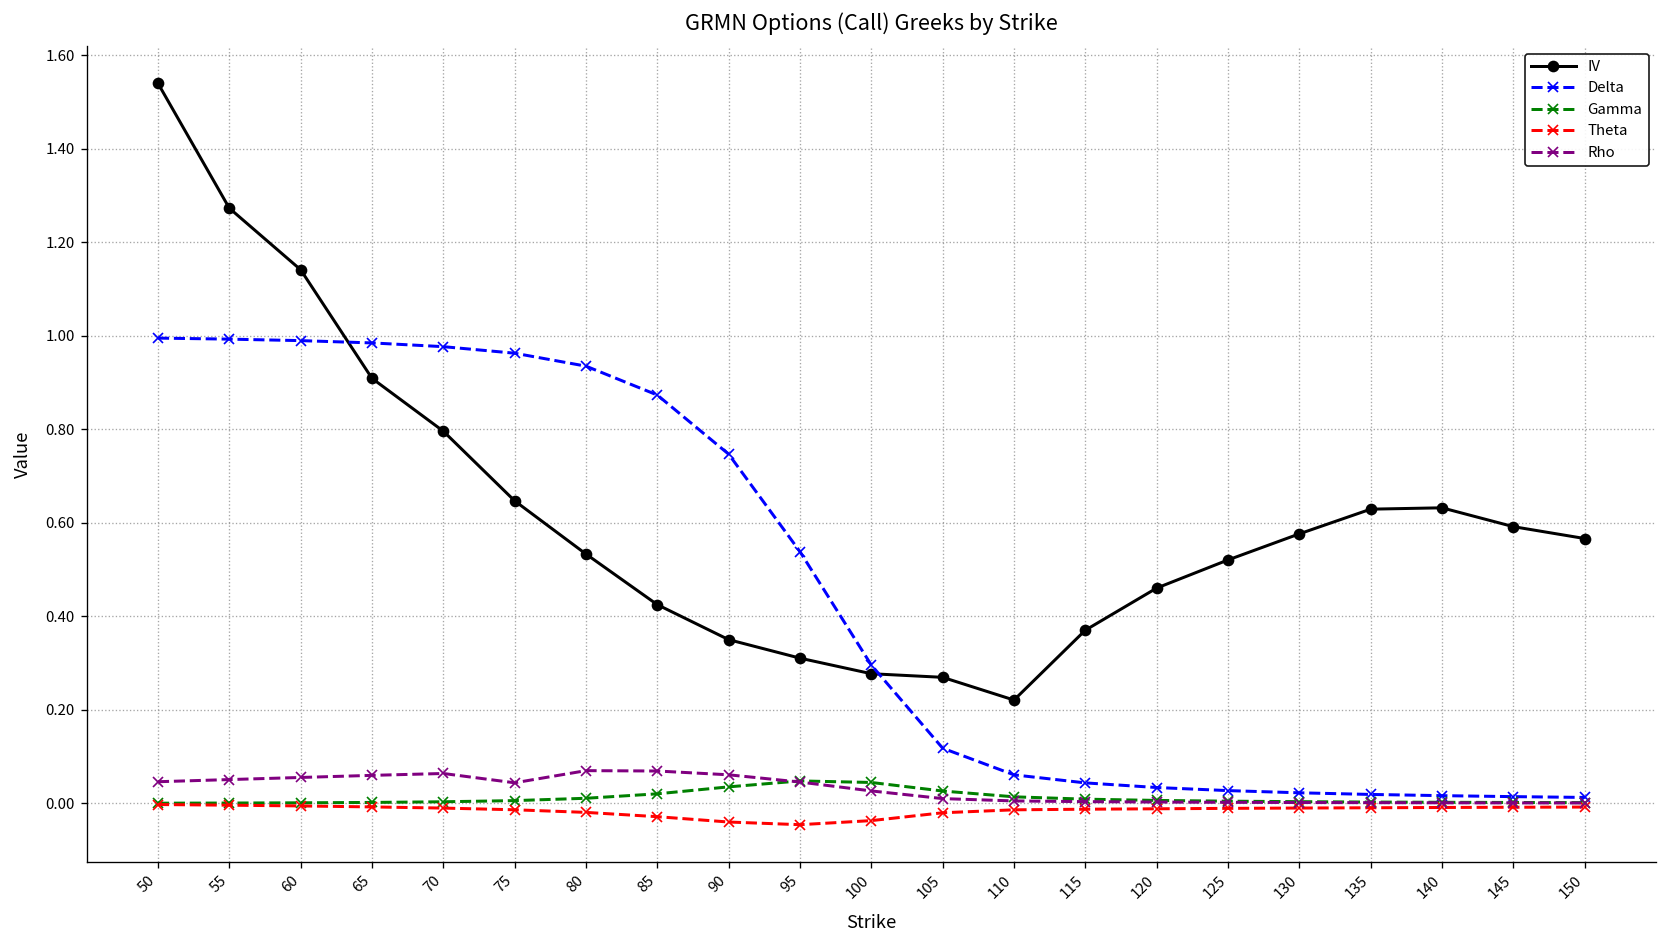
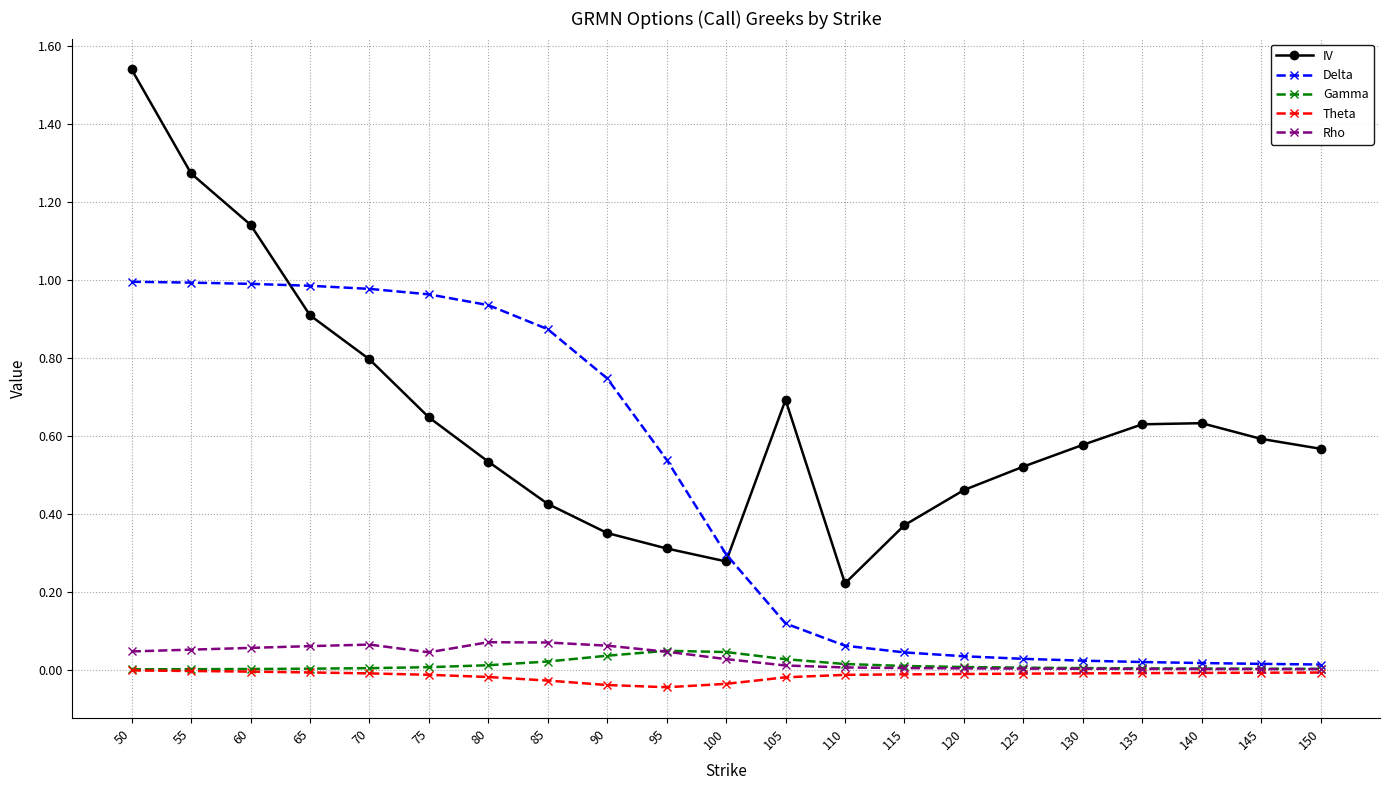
IV, 105: 0.27 -> 0.69
